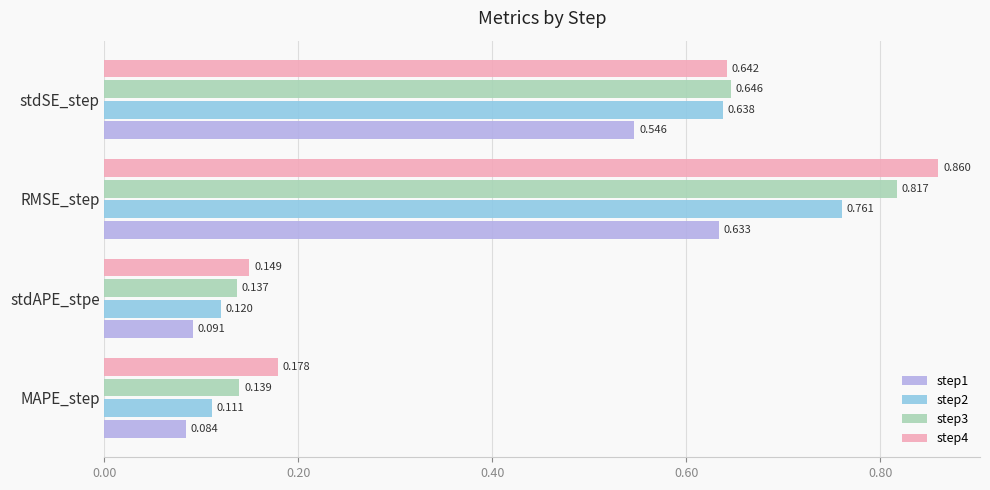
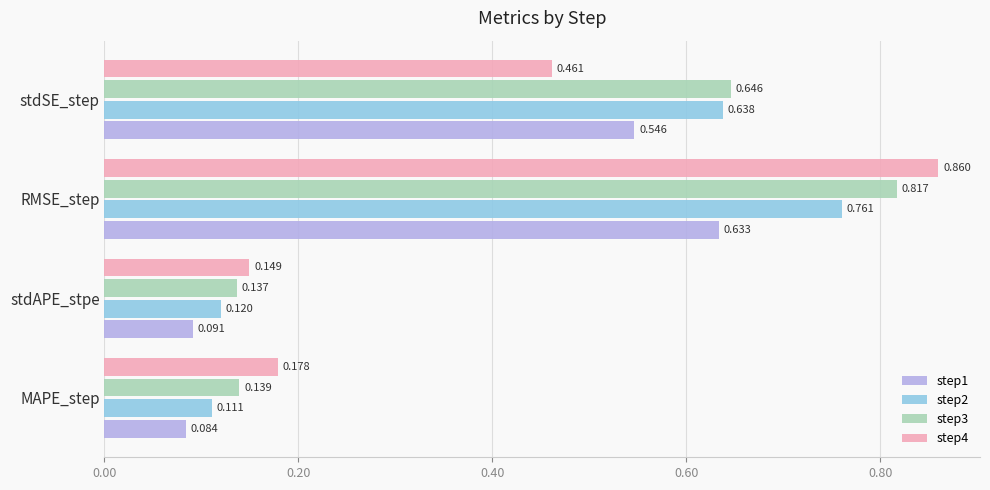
step4, stdSE_step: 0.642 -> 0.461
